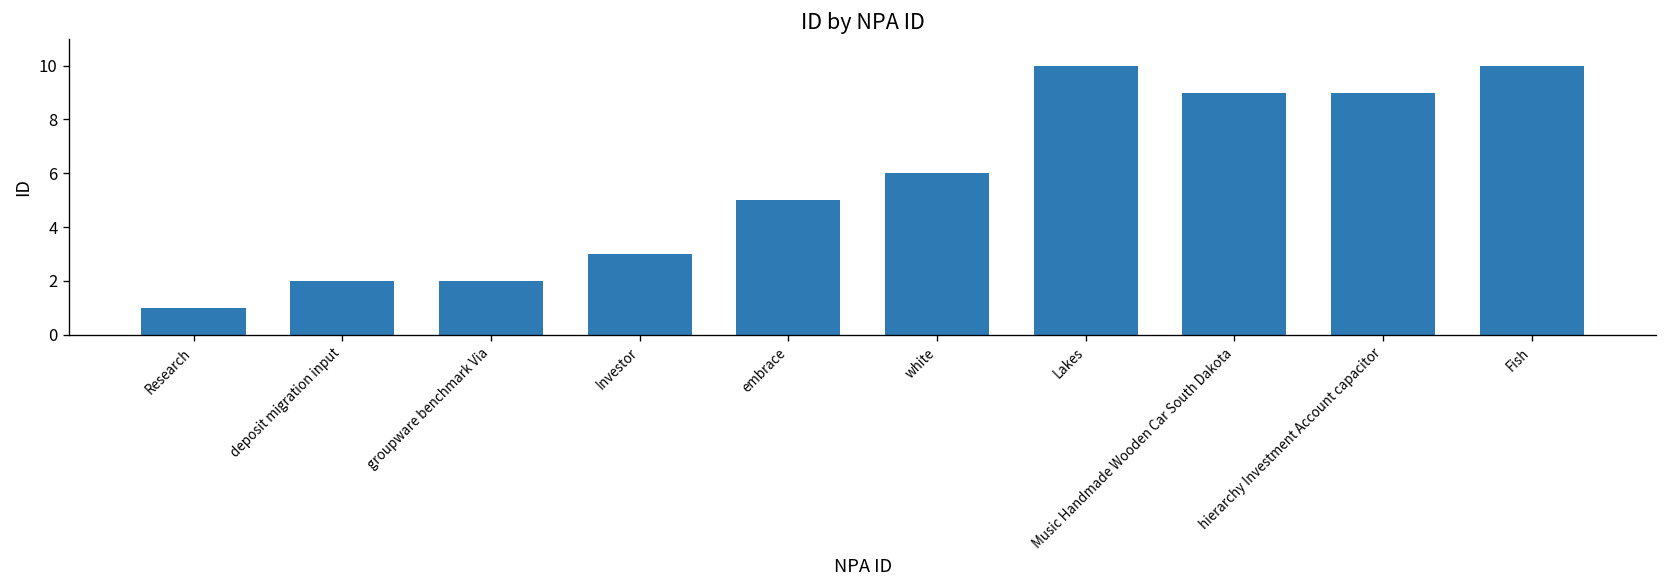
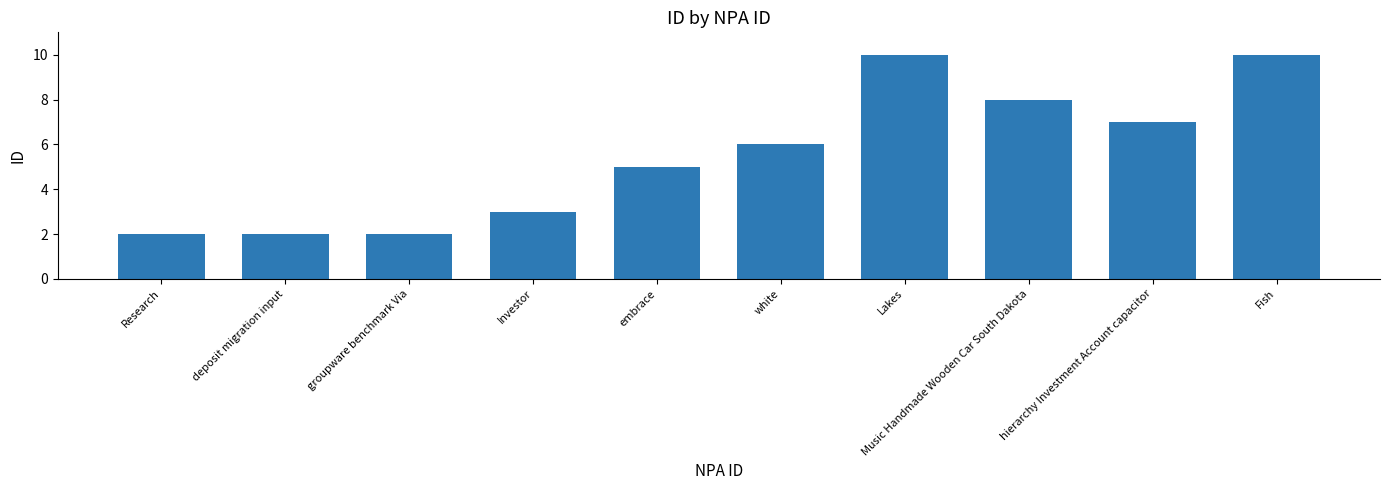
Research: 1 -> 2
Music Handmade Wooden Car South Dakota: 9 -> 8
hierarchy Investment Account capacitor: 9 -> 7
